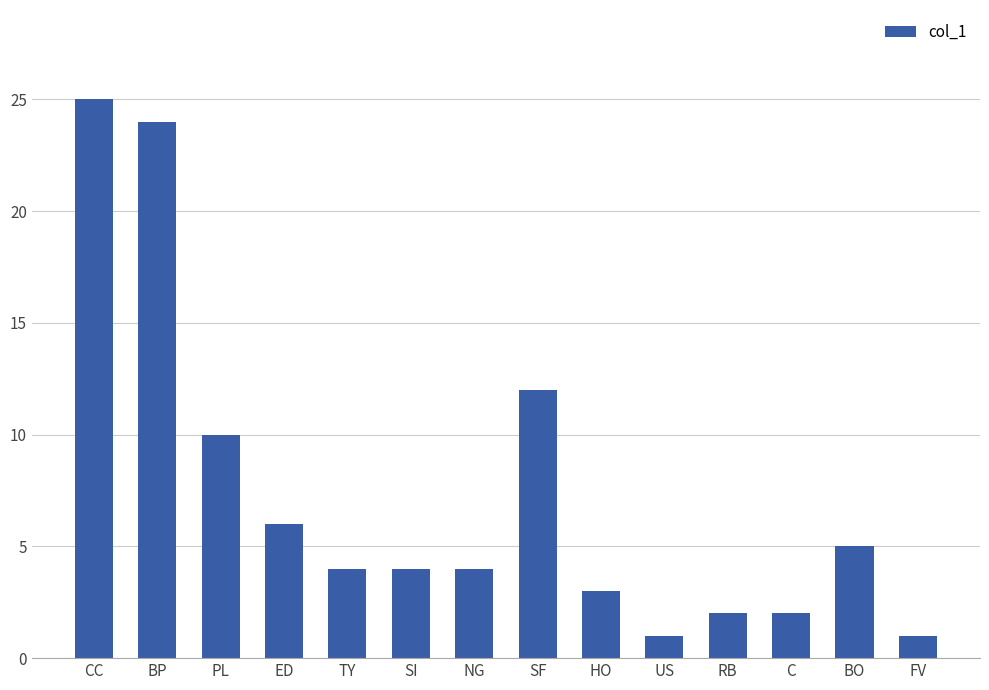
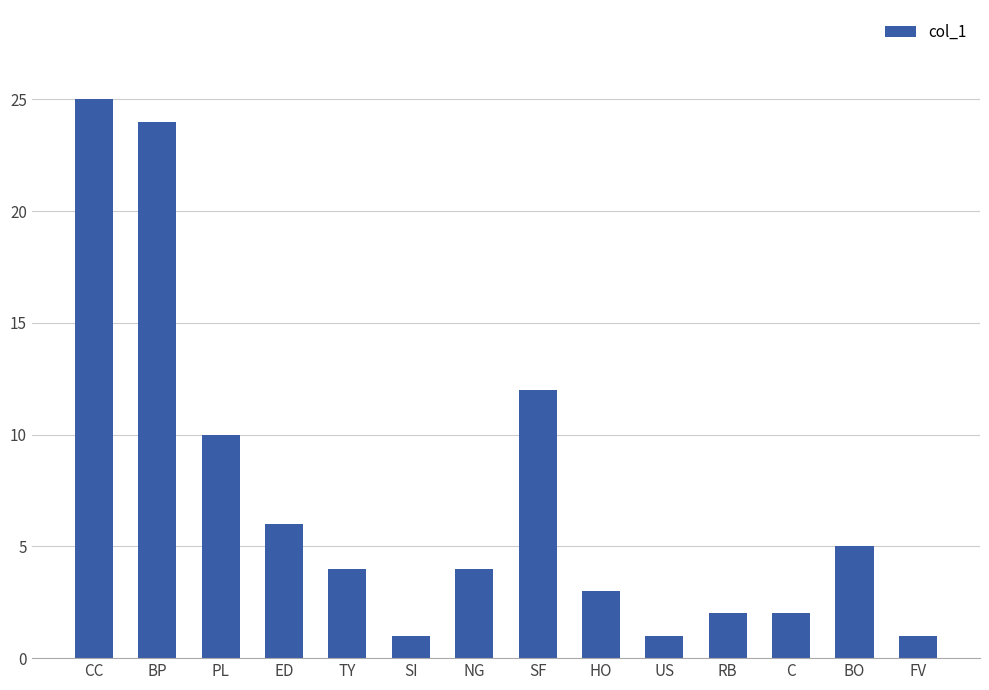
SI: 4 -> 1
